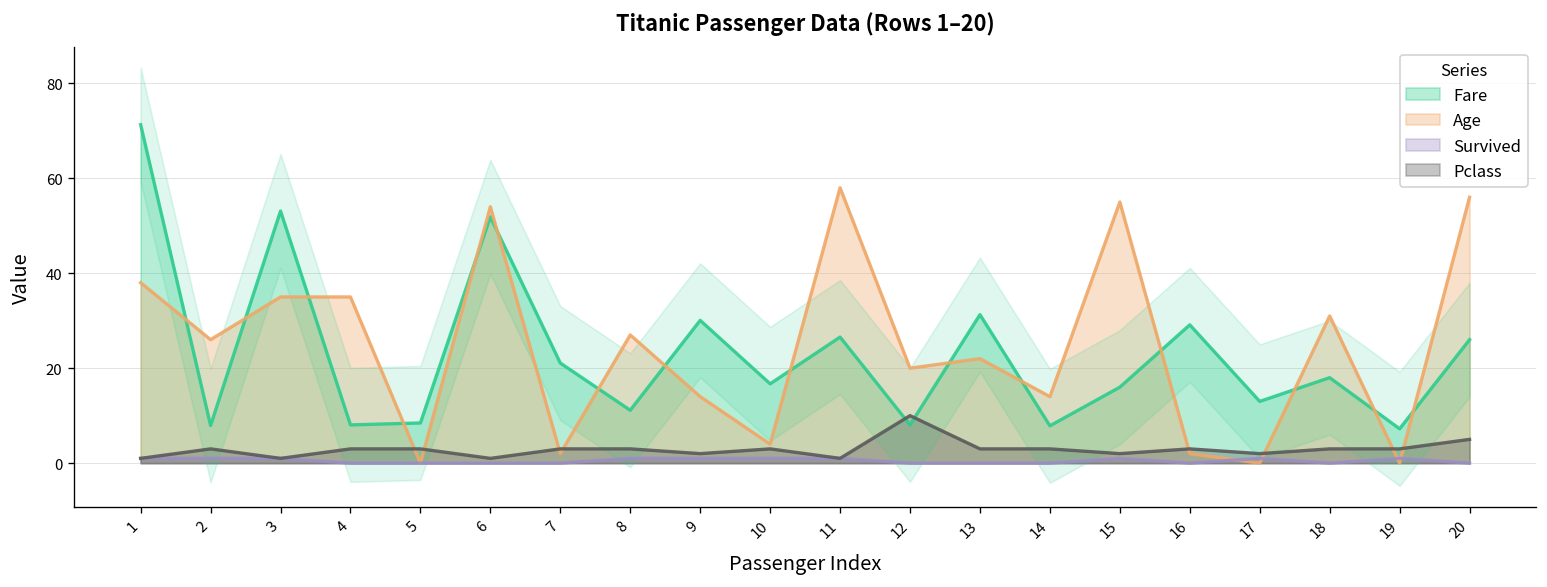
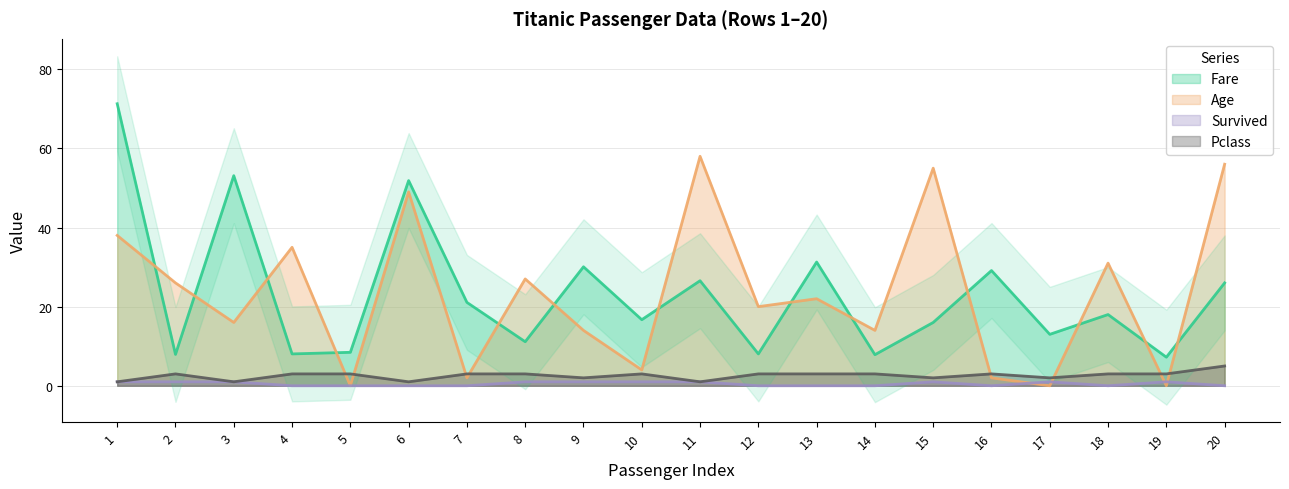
Age, 3: 35 -> 16
Age, 6: 54 -> 49
Pclass, 12: 10 -> 3
